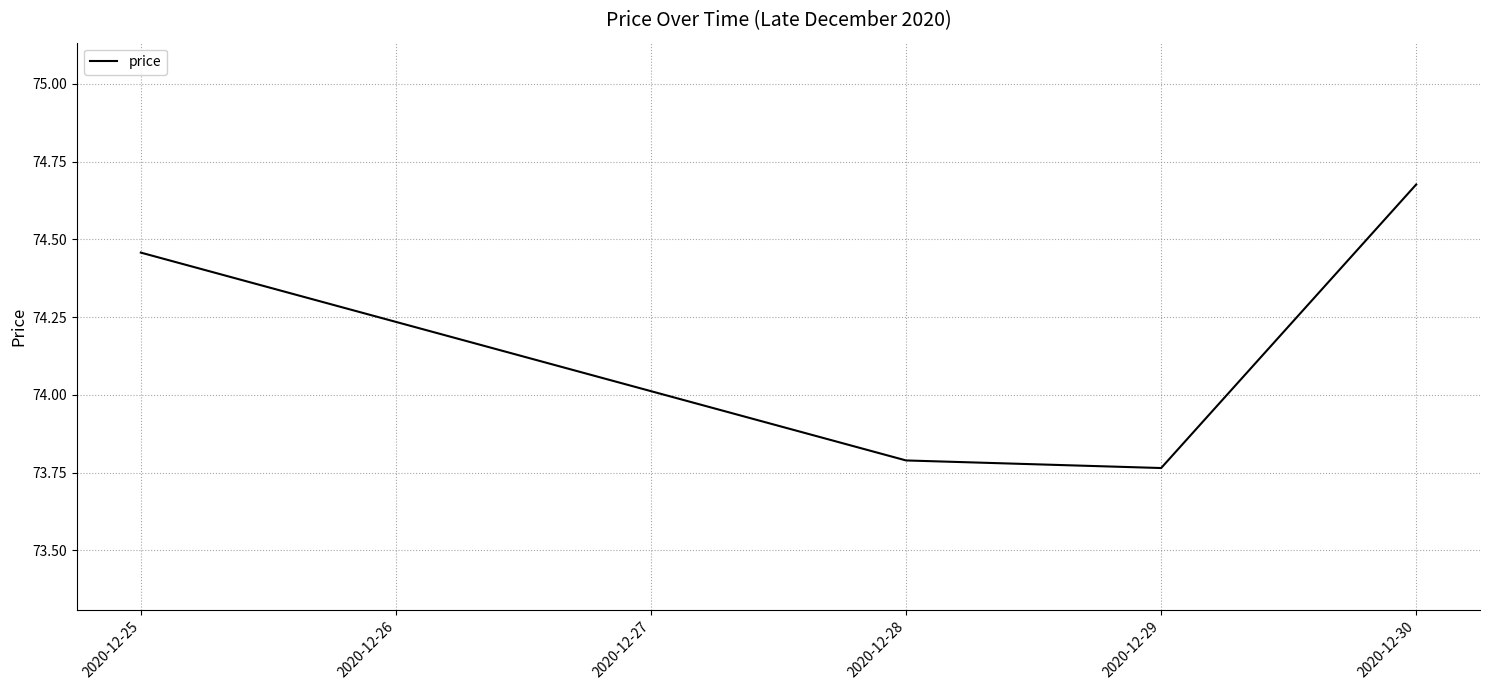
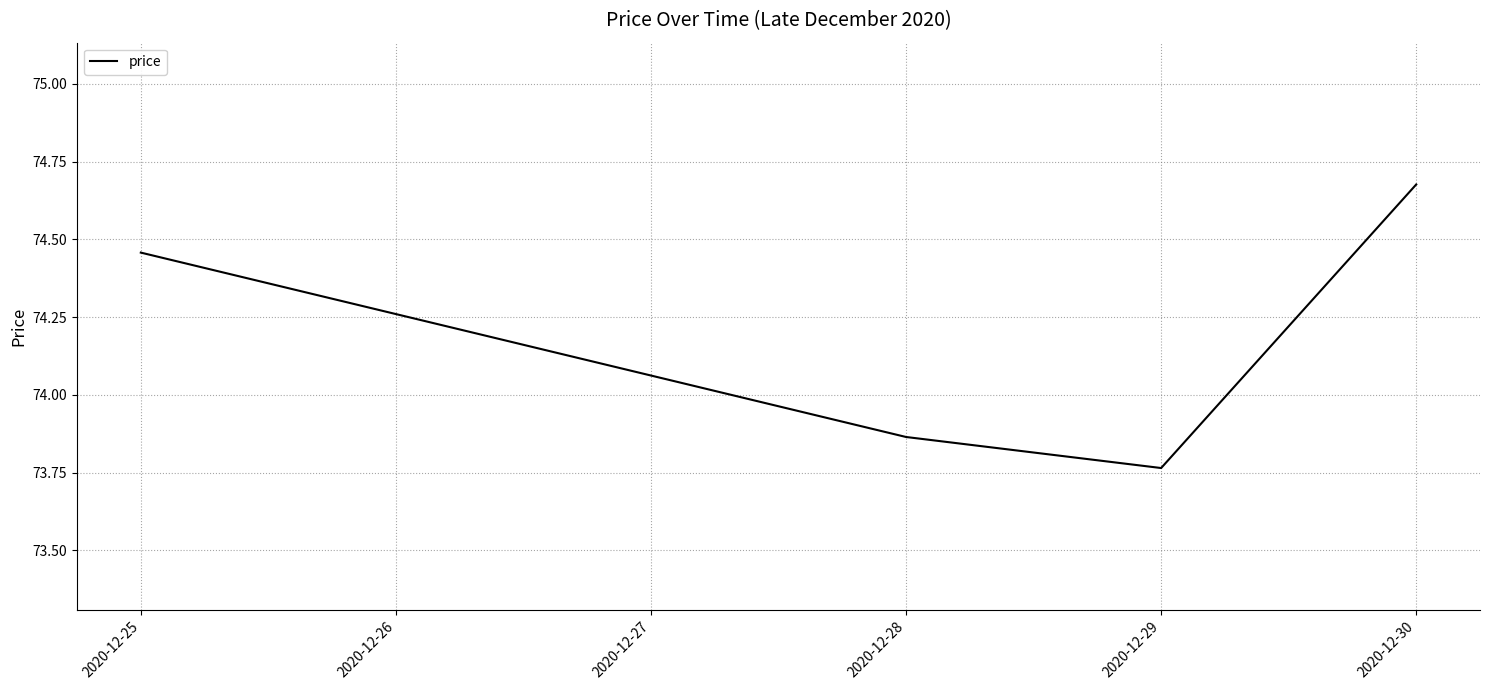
2020-12-28: 73.79 -> 73.86
